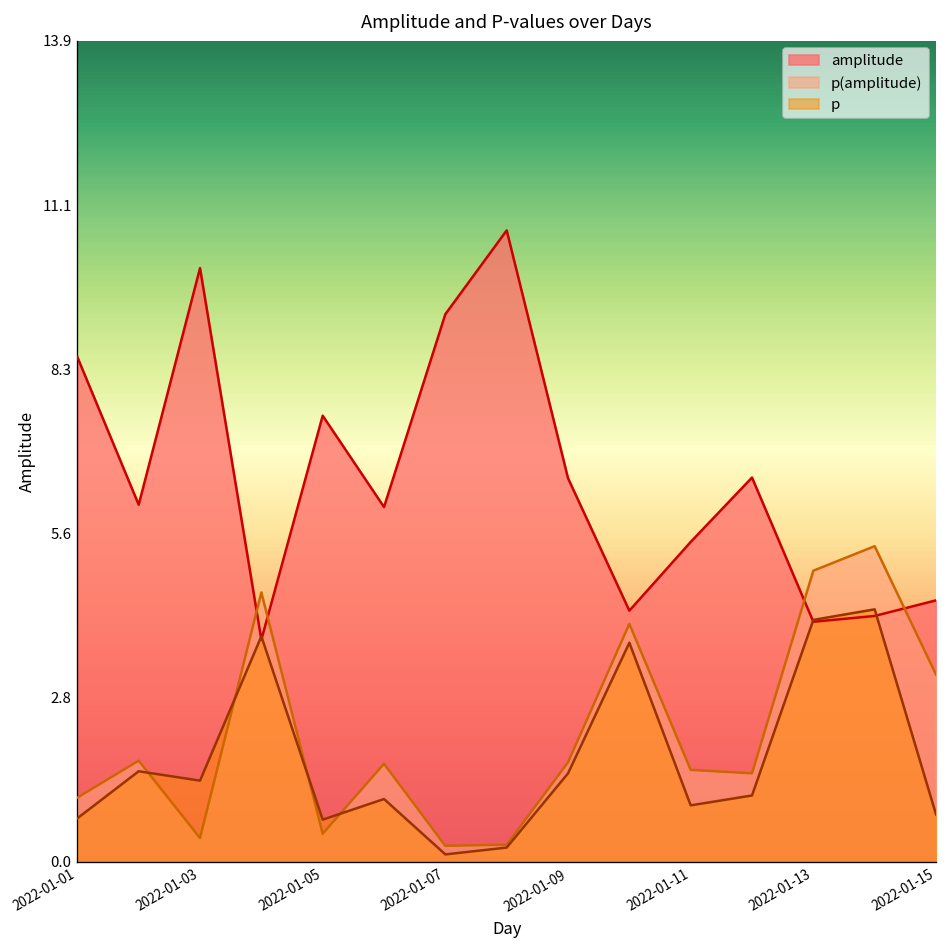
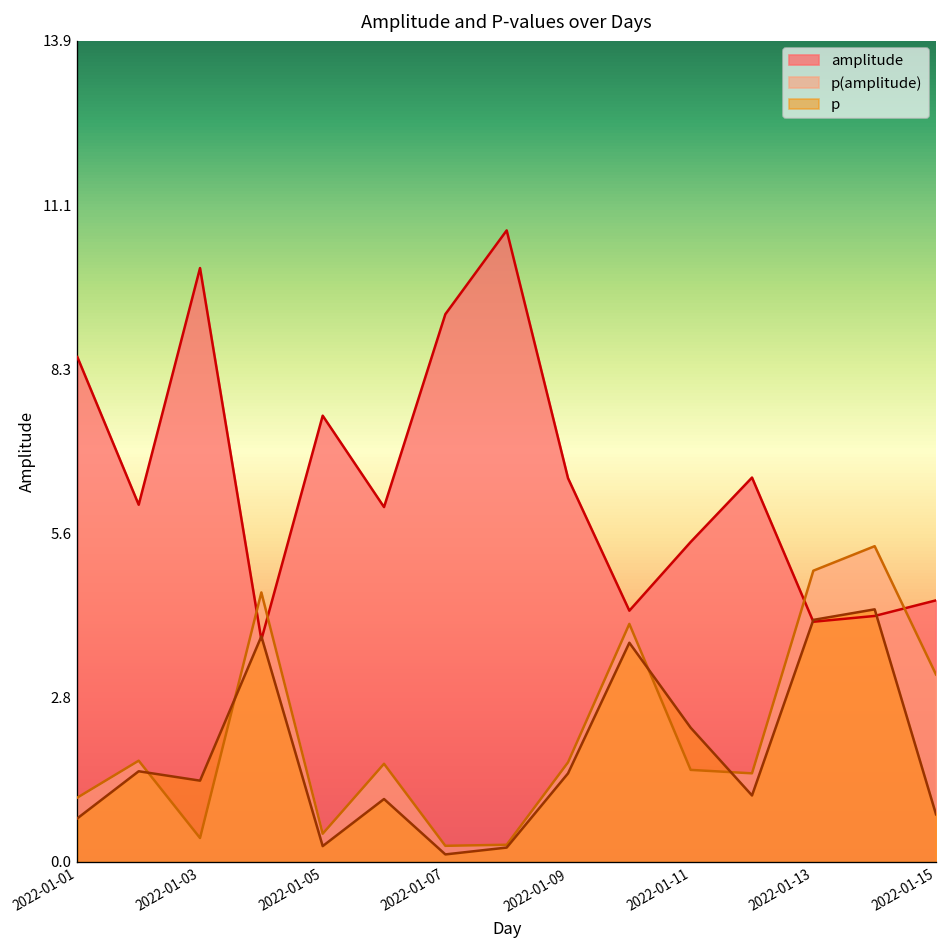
p, 2022-01-05: 0.7 -> 0.3
p, 2022-01-11: 1.0 -> 2.3
